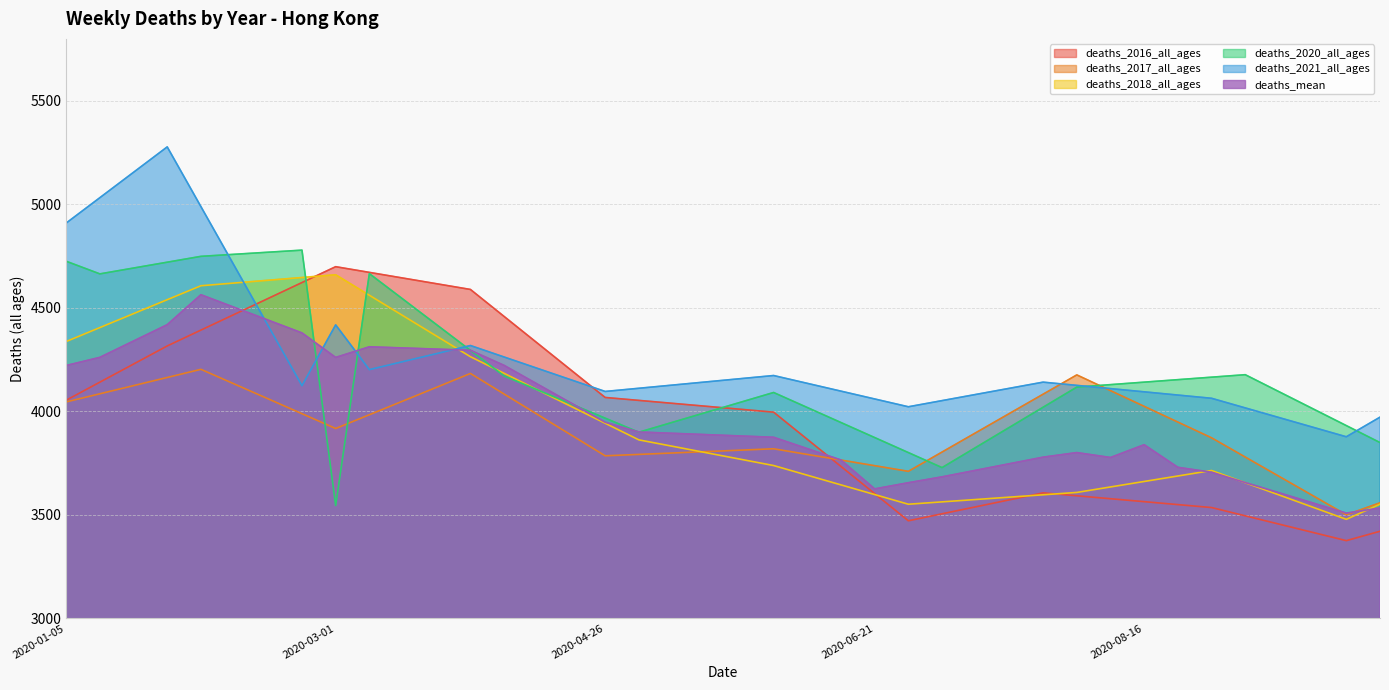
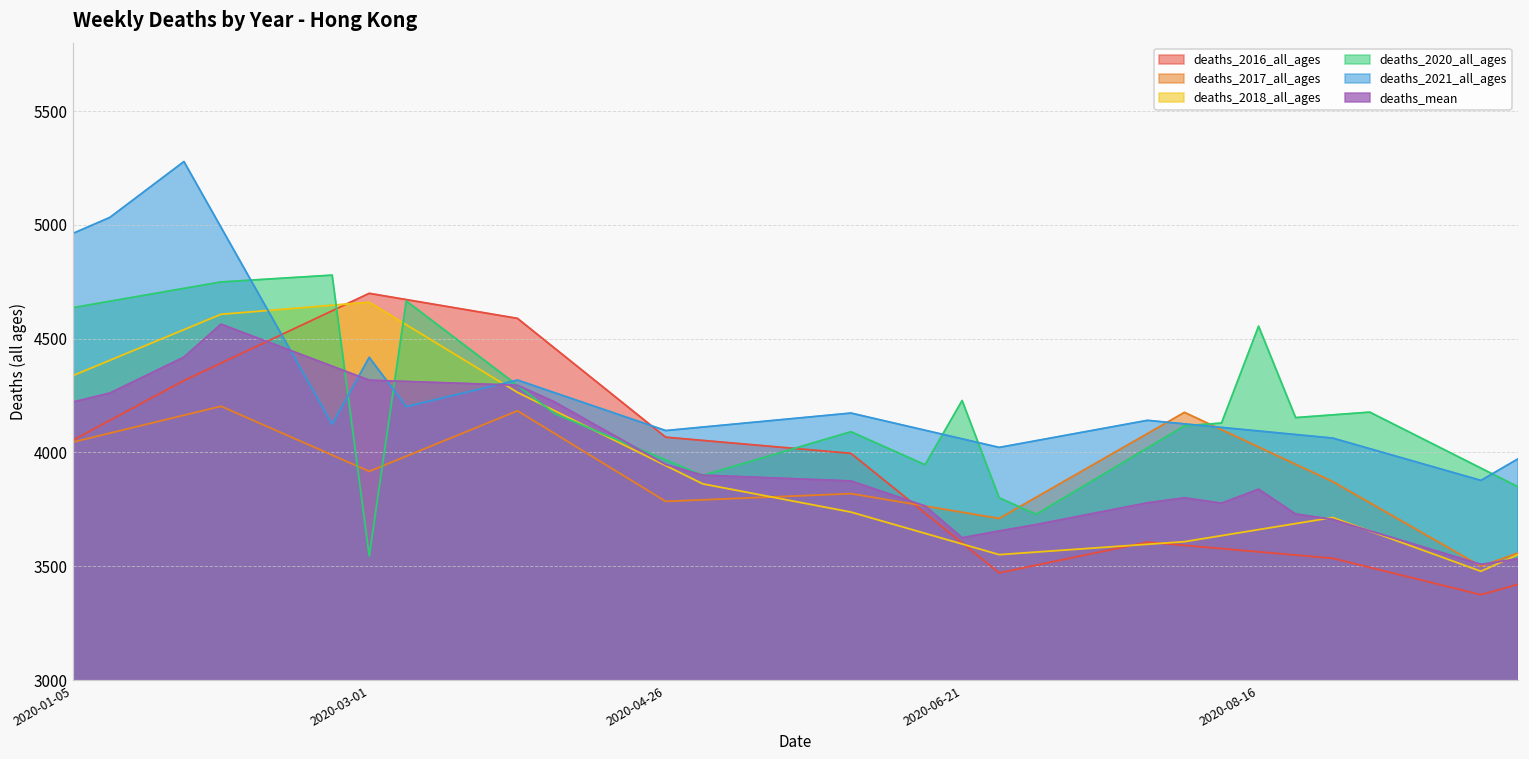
deaths_2020_all_ages, 2020-01-05: 4730 -> 4640
deaths_2021_all_ages, 2020-01-05: 4910 -> 4960
deaths_mean, 2020-03-01: 4260 -> 4320
deaths_2020_all_ages, 2020-06-21: 3870 -> 4230
deaths_2020_all_ages, 2020-08-16: 4140 -> 4550
